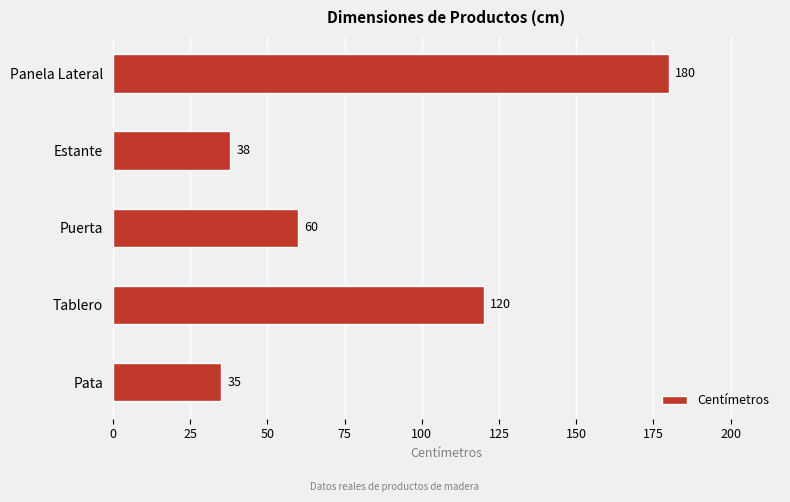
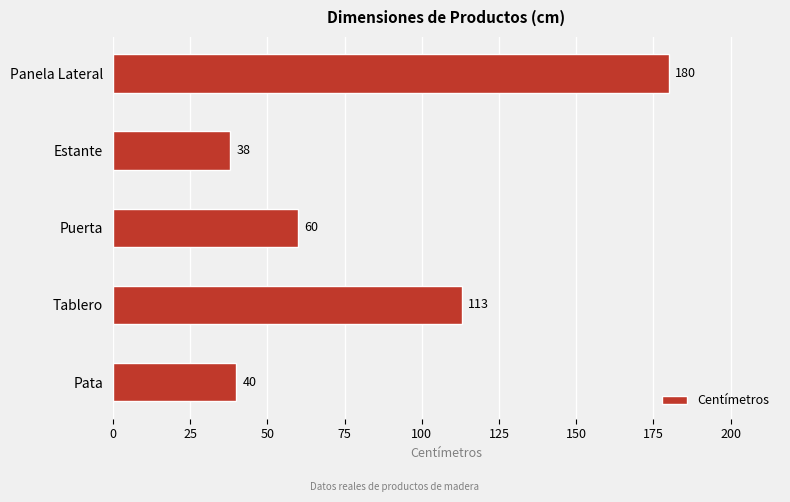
Tablero: 120 -> 113
Pata: 35 -> 40
